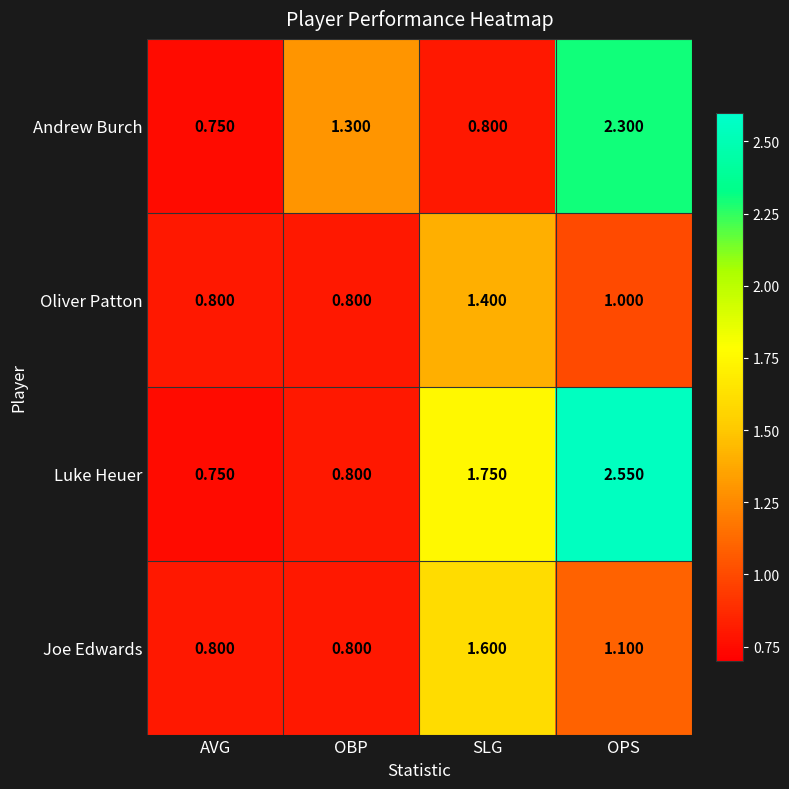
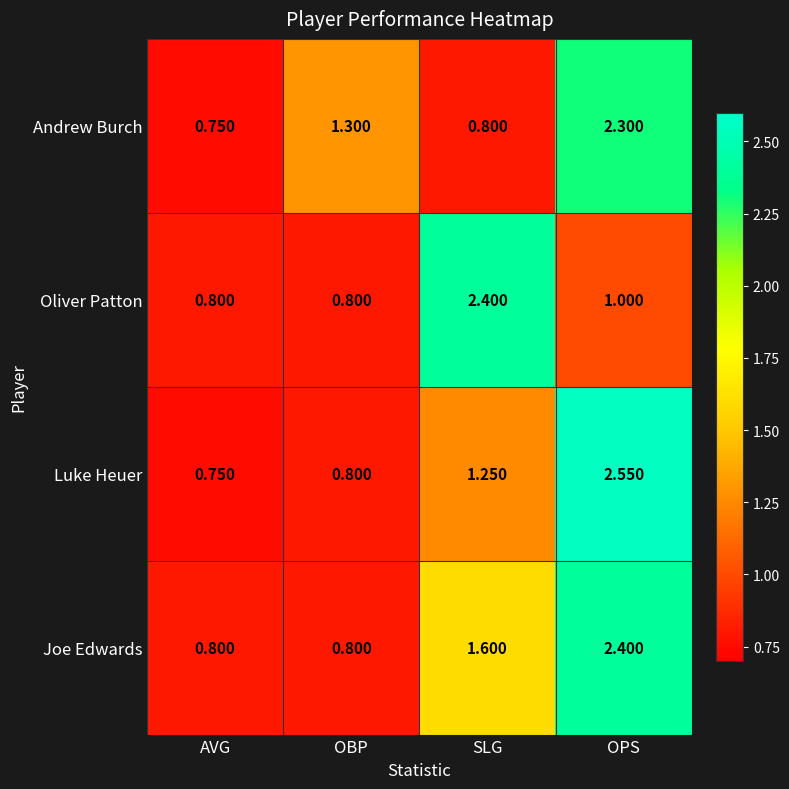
Oliver Patton, SLG: 1.400 -> 2.400
Luke Heuer, SLG: 1.750 -> 1.250
Joe Edwards, OPS: 1.100 -> 2.400
